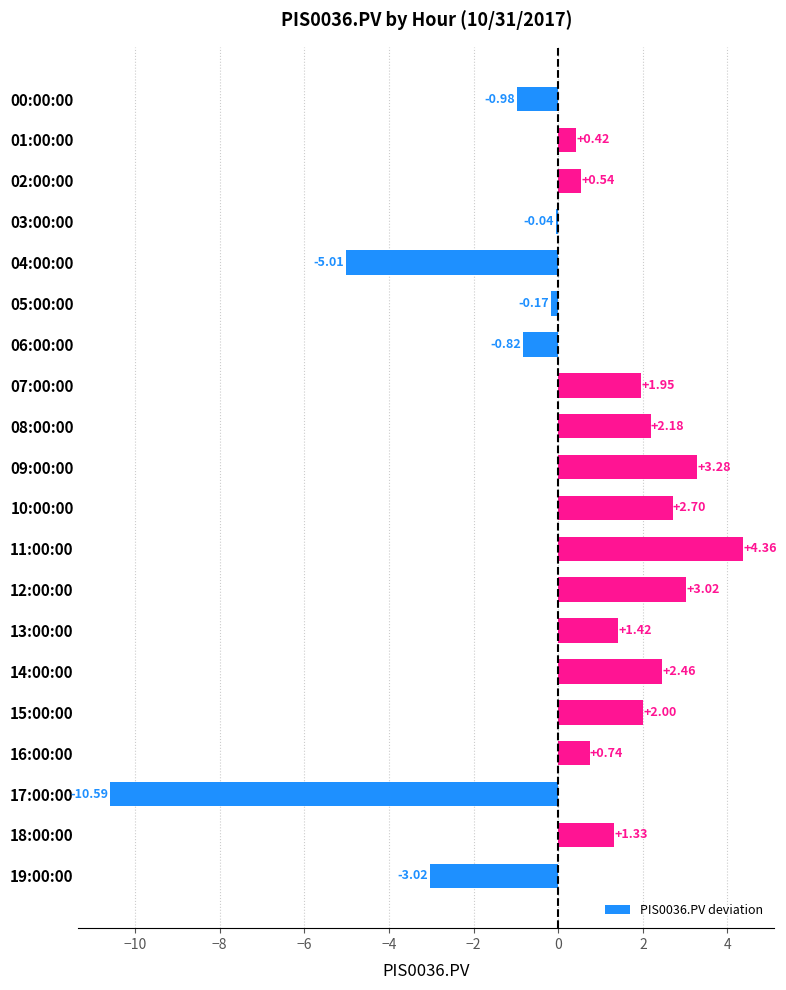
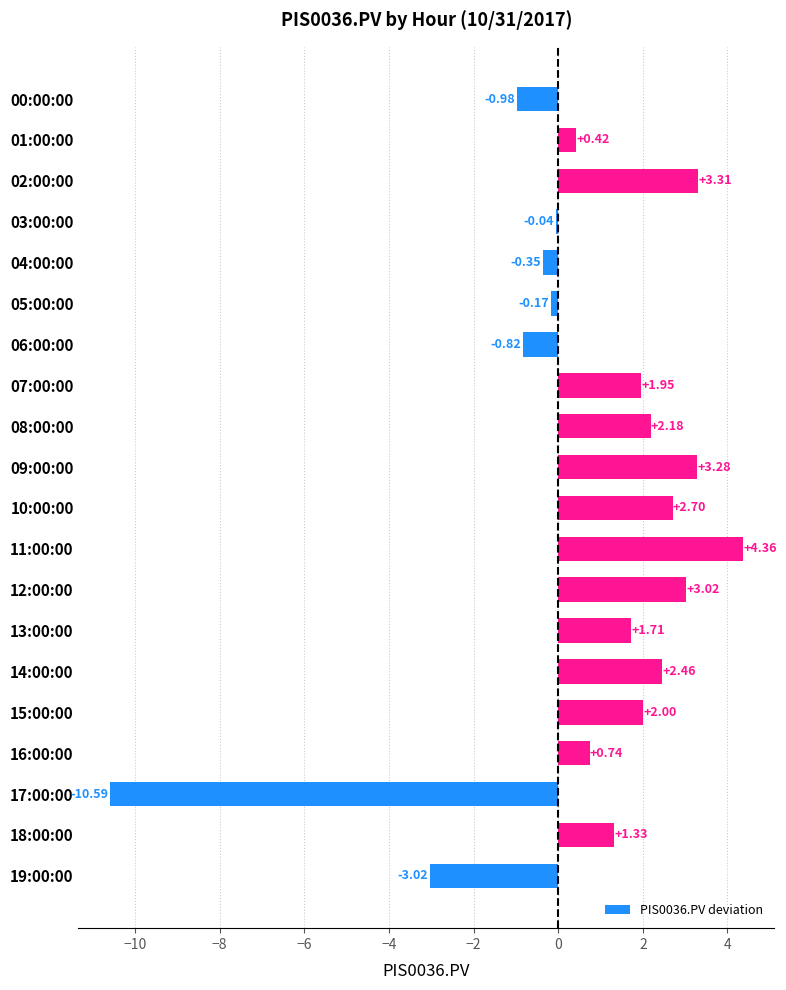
02:00:00: +0.54 -> +3.31
04:00:00: -5.01 -> -0.35
13:00:00: +1.42 -> +1.71
